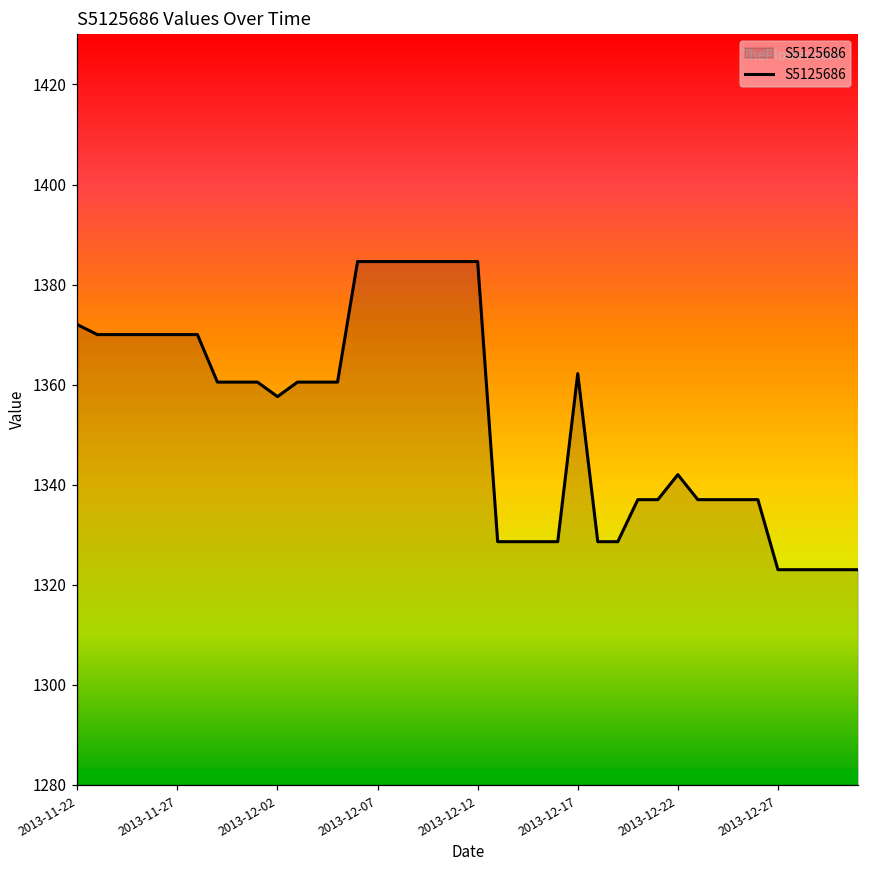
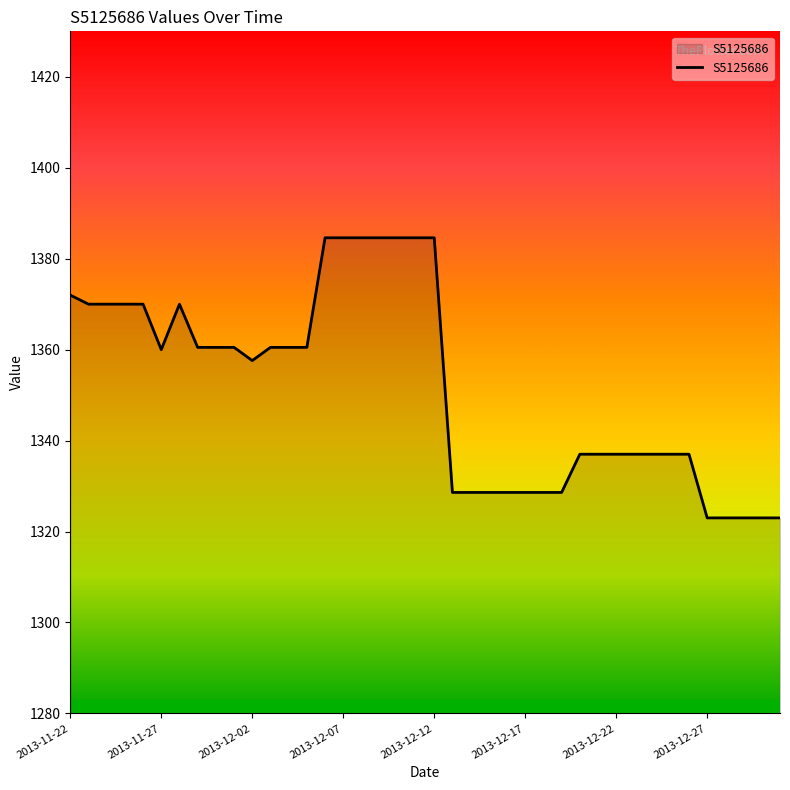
2013-11-27: 1370 -> 1360
2013-12-17: 1362 -> 1329
2013-12-22: 1342 -> 1337
